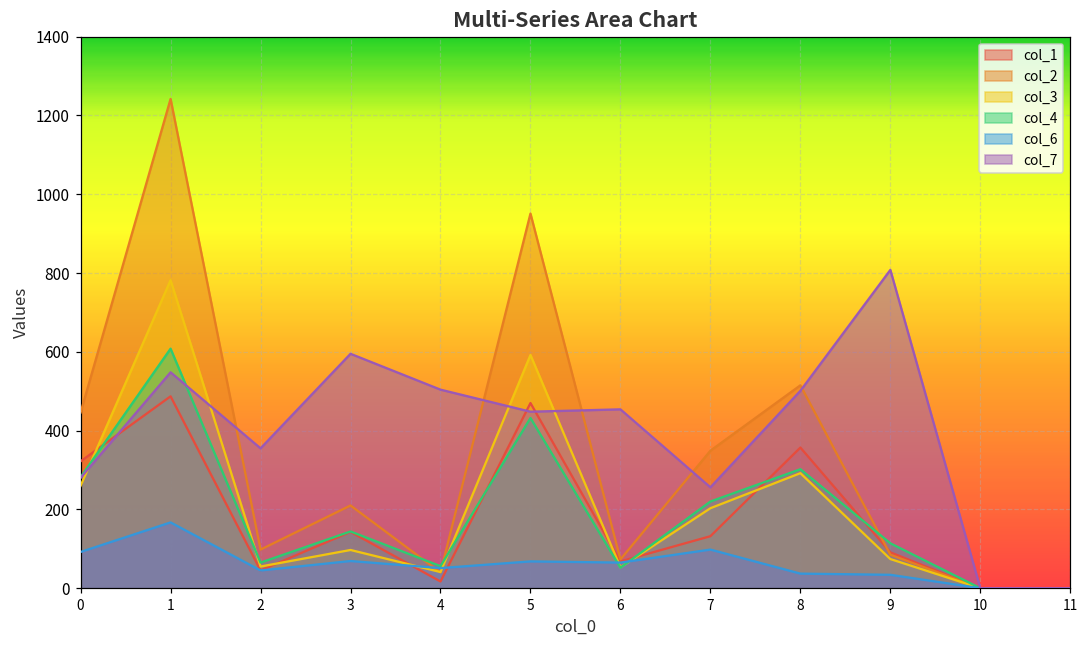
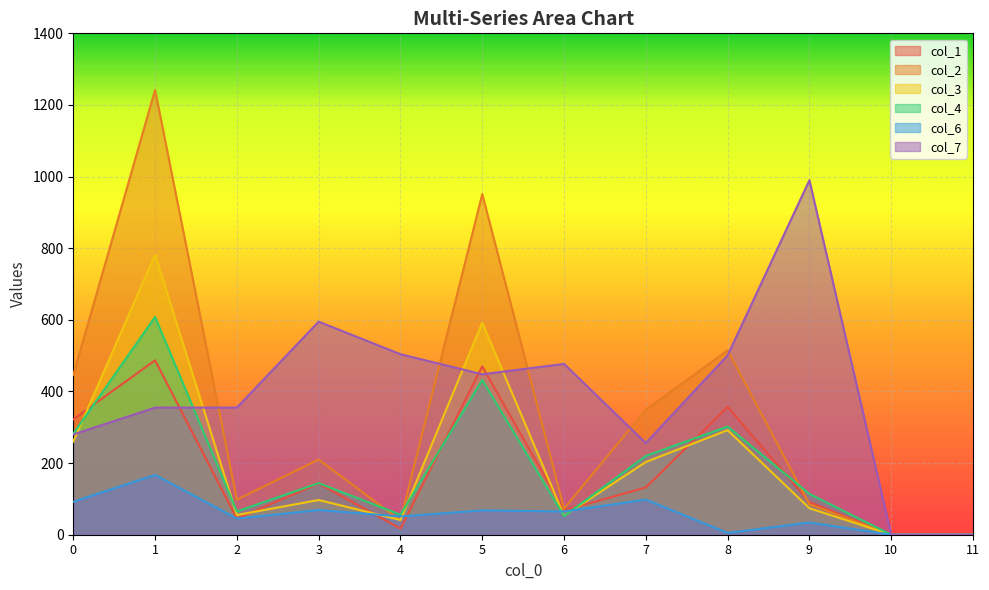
col_7, 1: 550 -> 360
col_7, 6: 450 -> 480
col_6, 8: 40 -> 10
col_7, 9: 810 -> 990
